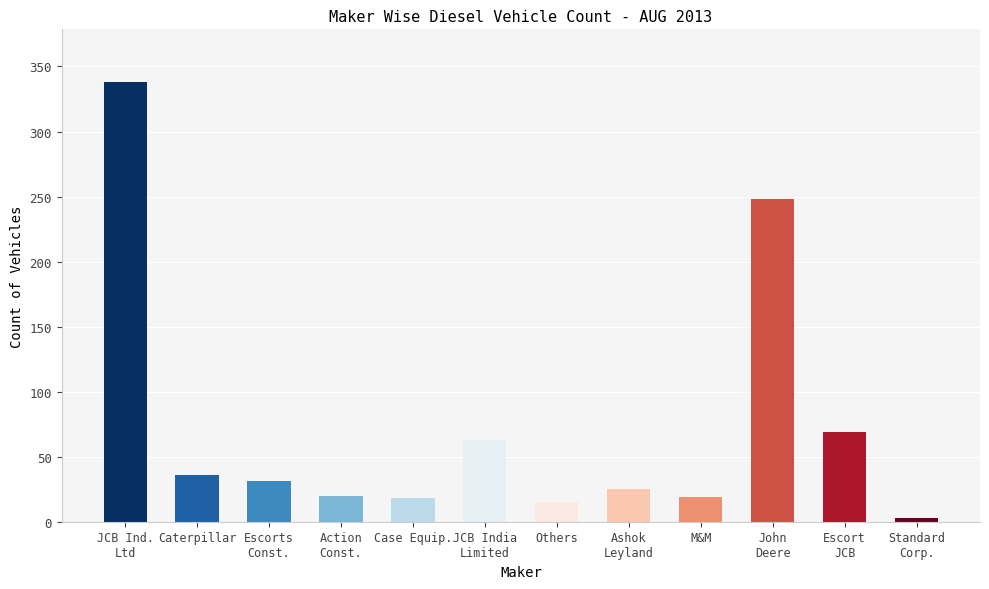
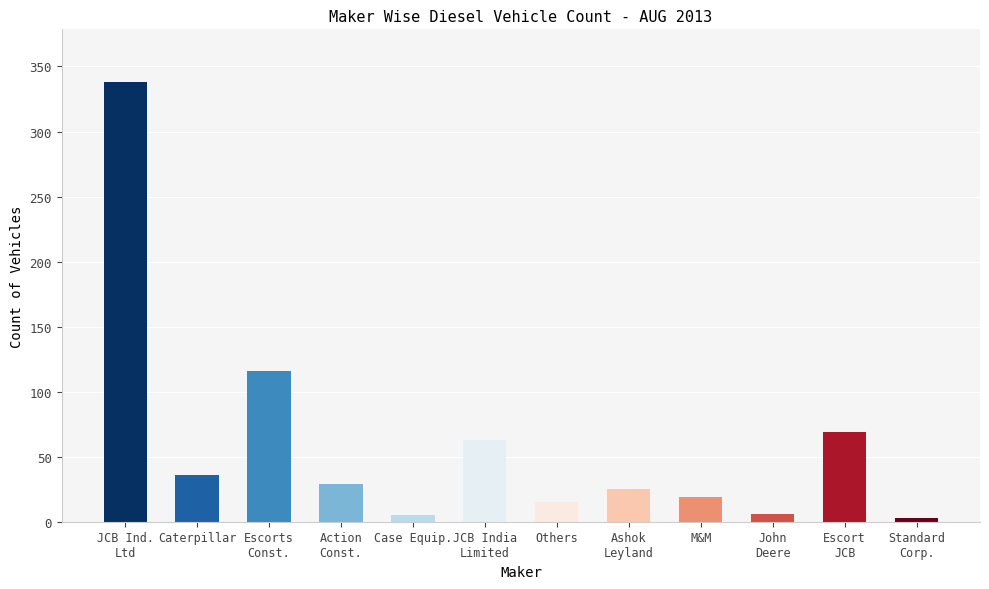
Escorts Const.: 31 -> 116
Action Const.: 20 -> 29
Case Equip.: 18 -> 5
John Deere: 248 -> 6
